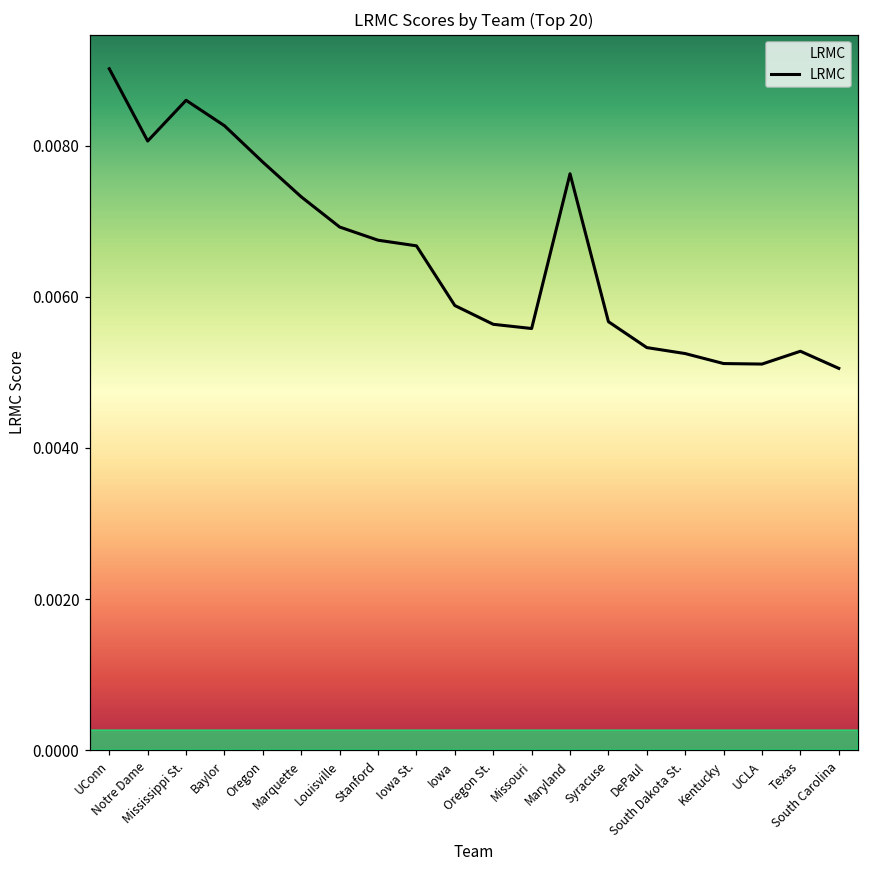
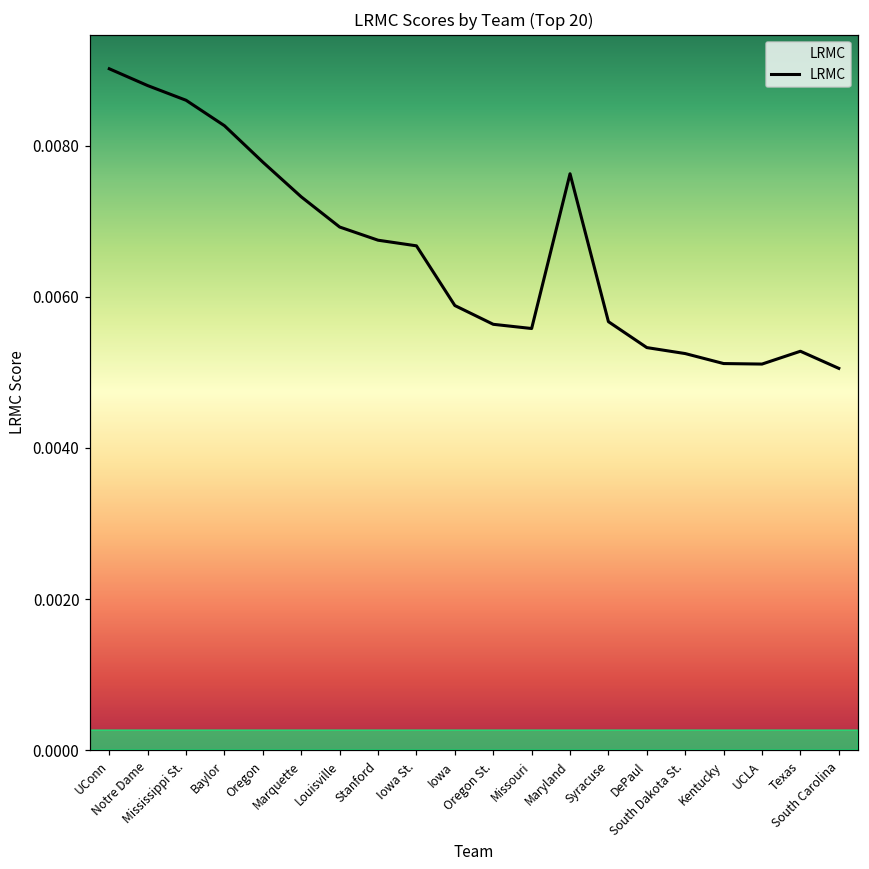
Notre Dame: 0.0081 -> 0.0088
